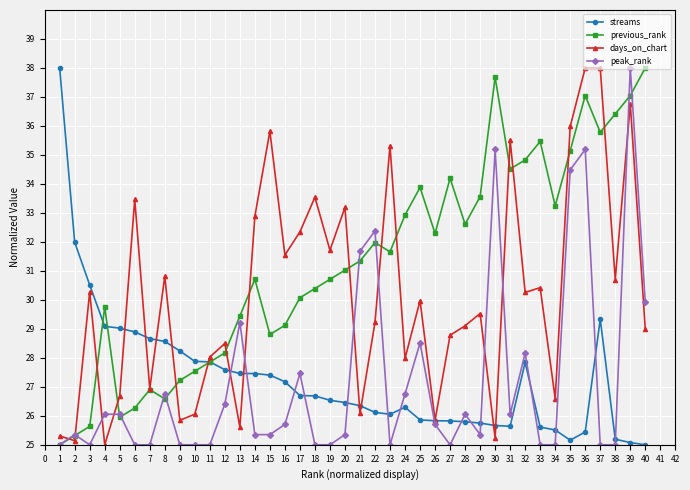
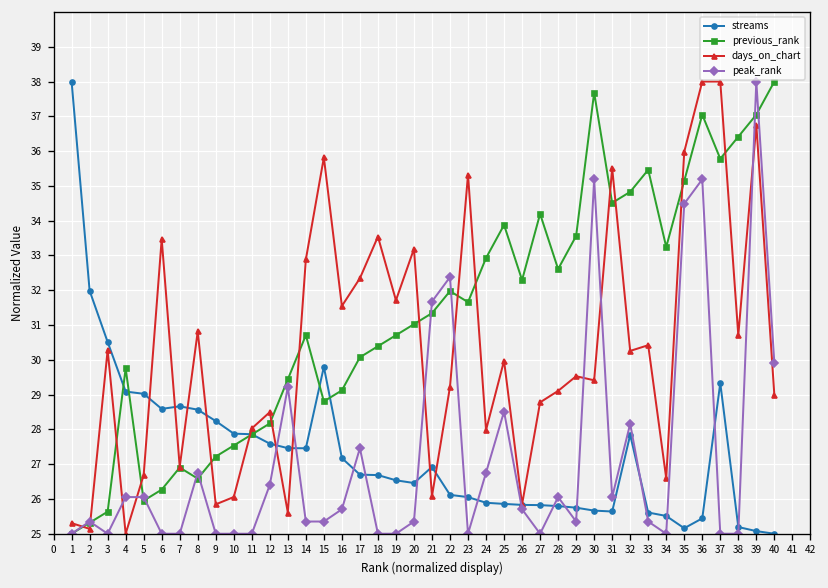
streams, 6: 28.9 -> 28.6
streams, 15: 27.4 -> 29.8
streams, 21: 26.3 -> 26.9
streams, 24: 26.3 -> 25.9
days_on_chart, 30: 25.2 -> 29.4
peak_rank, 33: 25.0 -> 25.4
